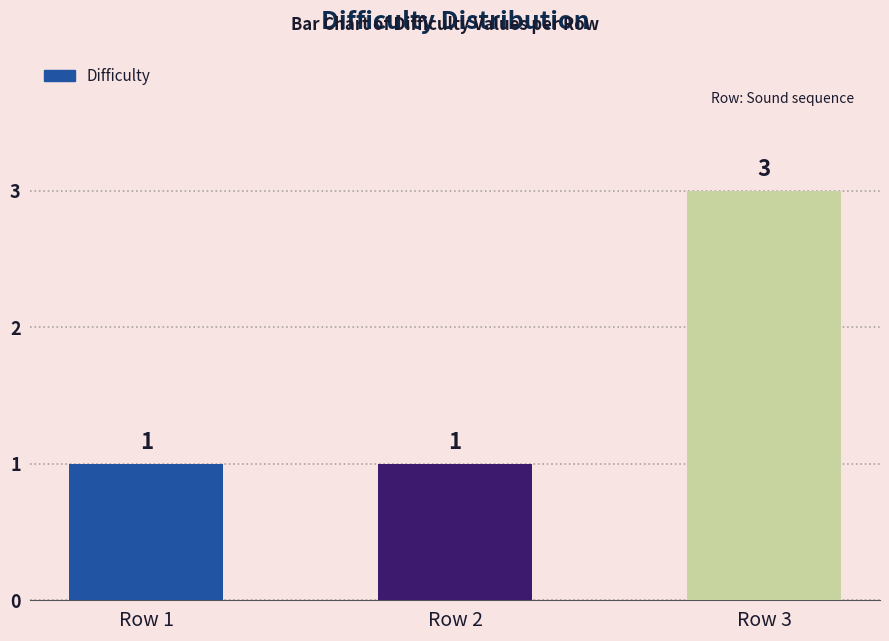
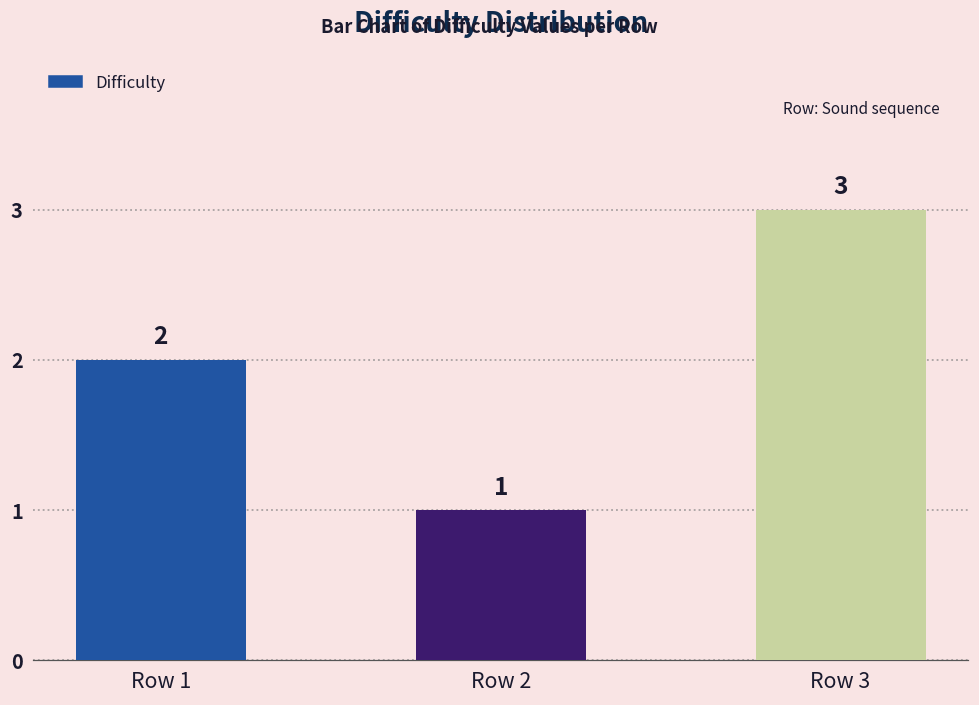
Row 1: 1 -> 2
